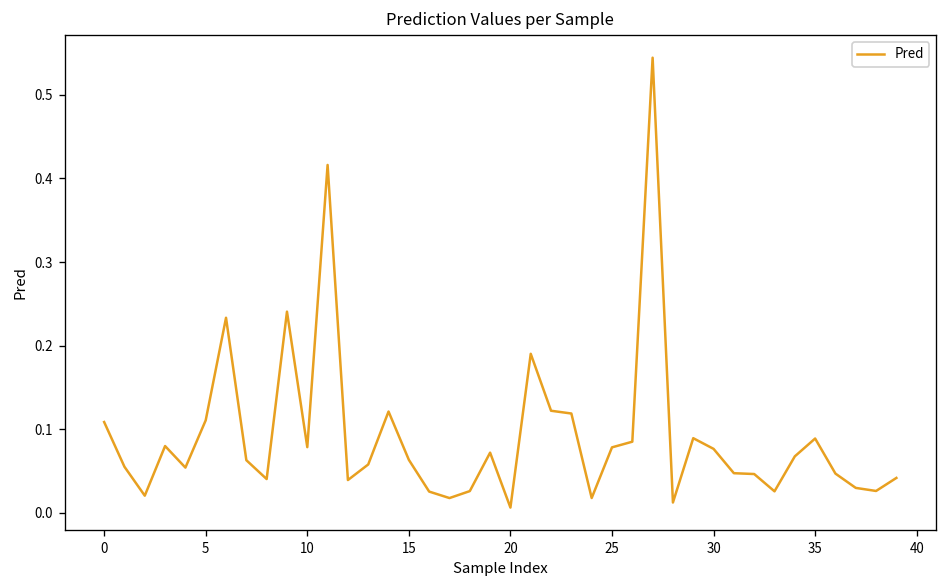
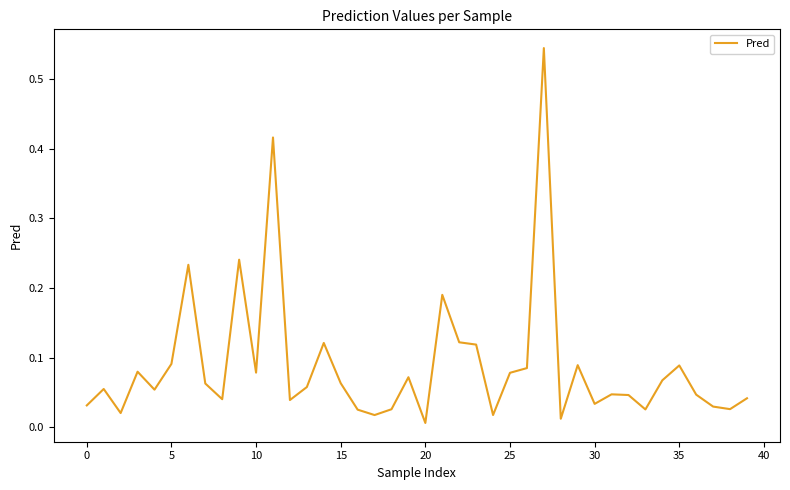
0: 0.11 -> 0.03
5: 0.11 -> 0.09
30: 0.08 -> 0.03
